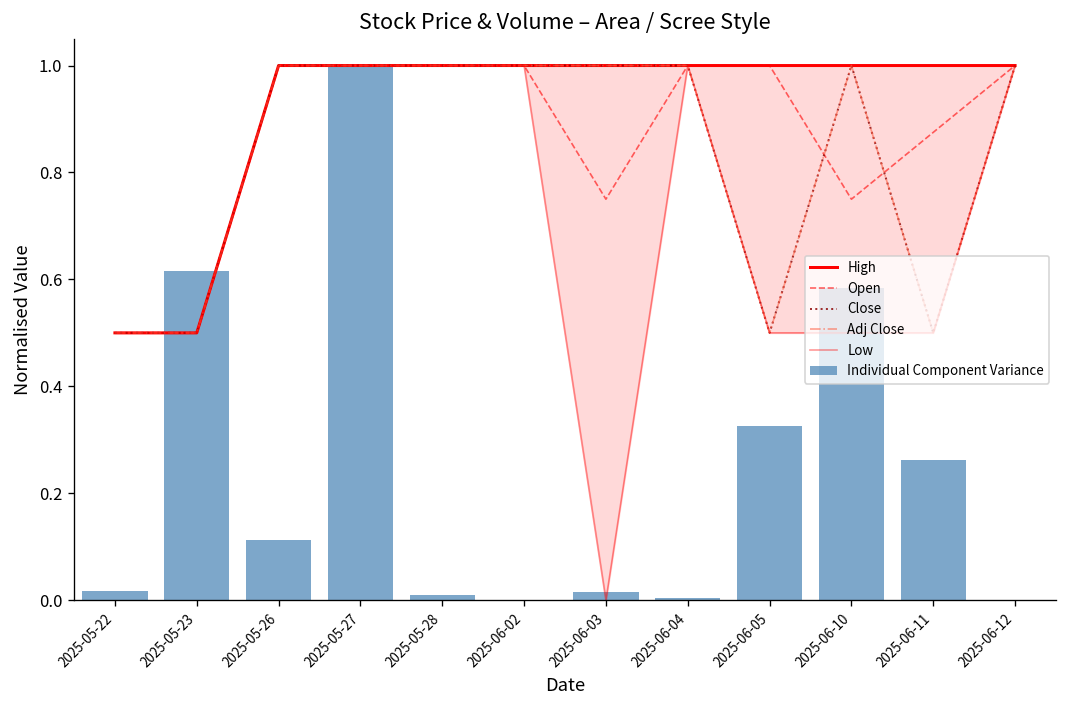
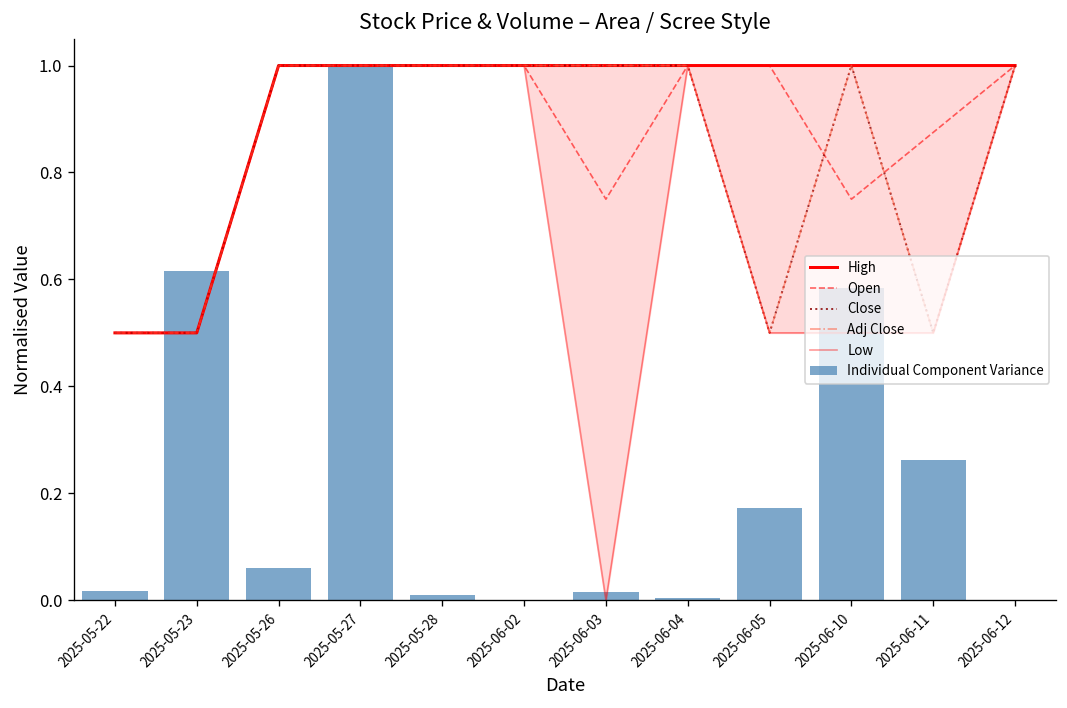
Individual Component Variance, 2025-05-26: 0.11 -> 0.06
Individual Component Variance, 2025-06-05: 0.33 -> 0.17
